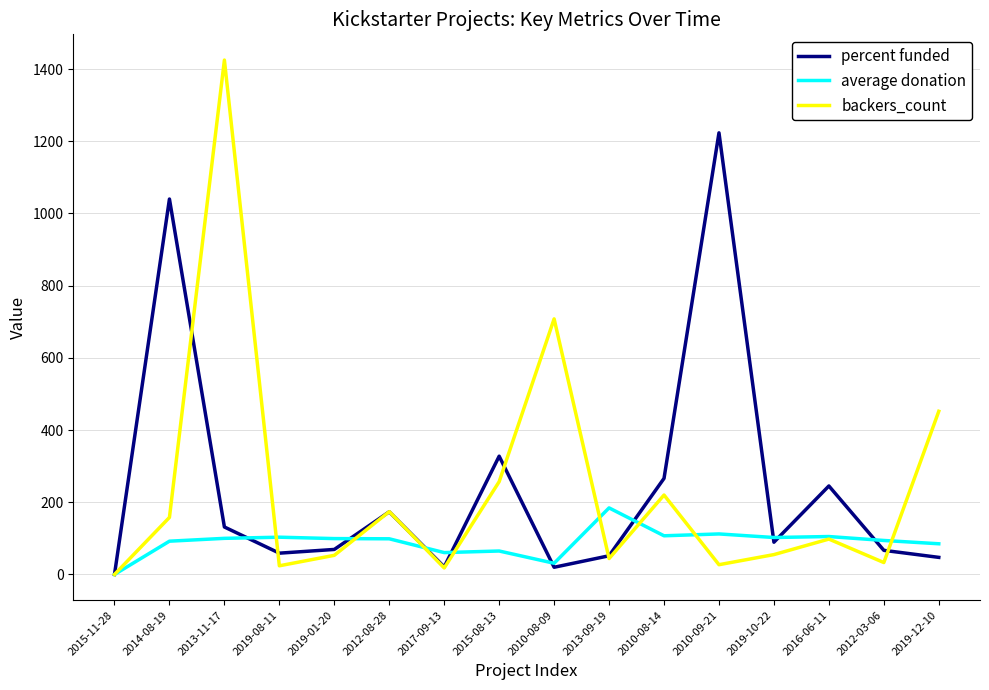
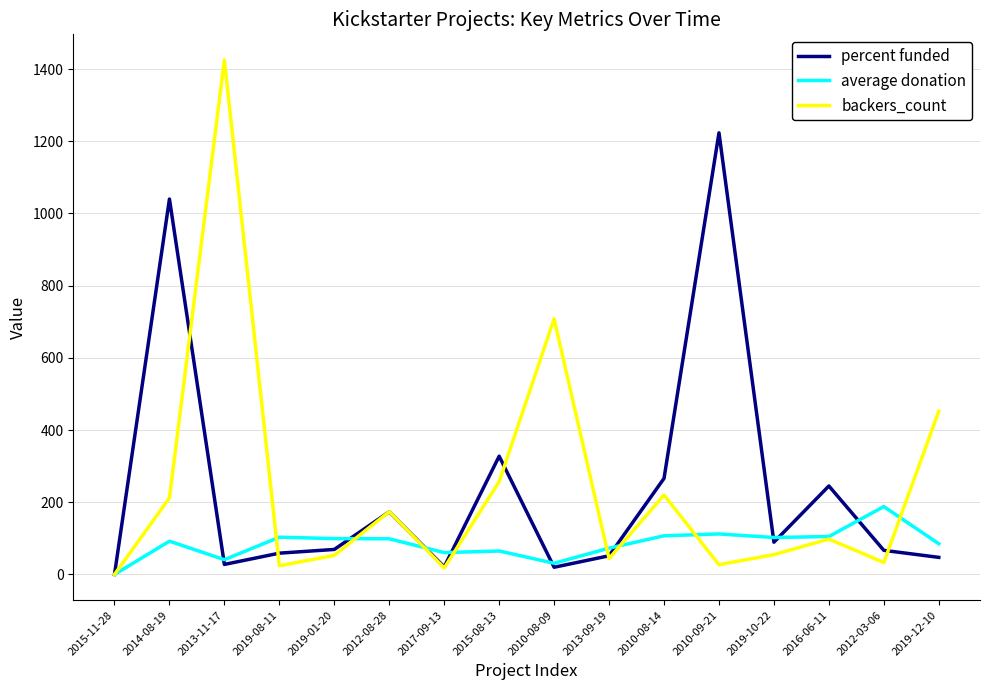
backers_count, 2014-08-19: 160 -> 210
percent funded, 2013-11-17: 130 -> 30
average donation, 2013-11-17: 100 -> 40
average donation, 2013-09-19: 180 -> 70
average donation, 2012-03-06: 90 -> 190
